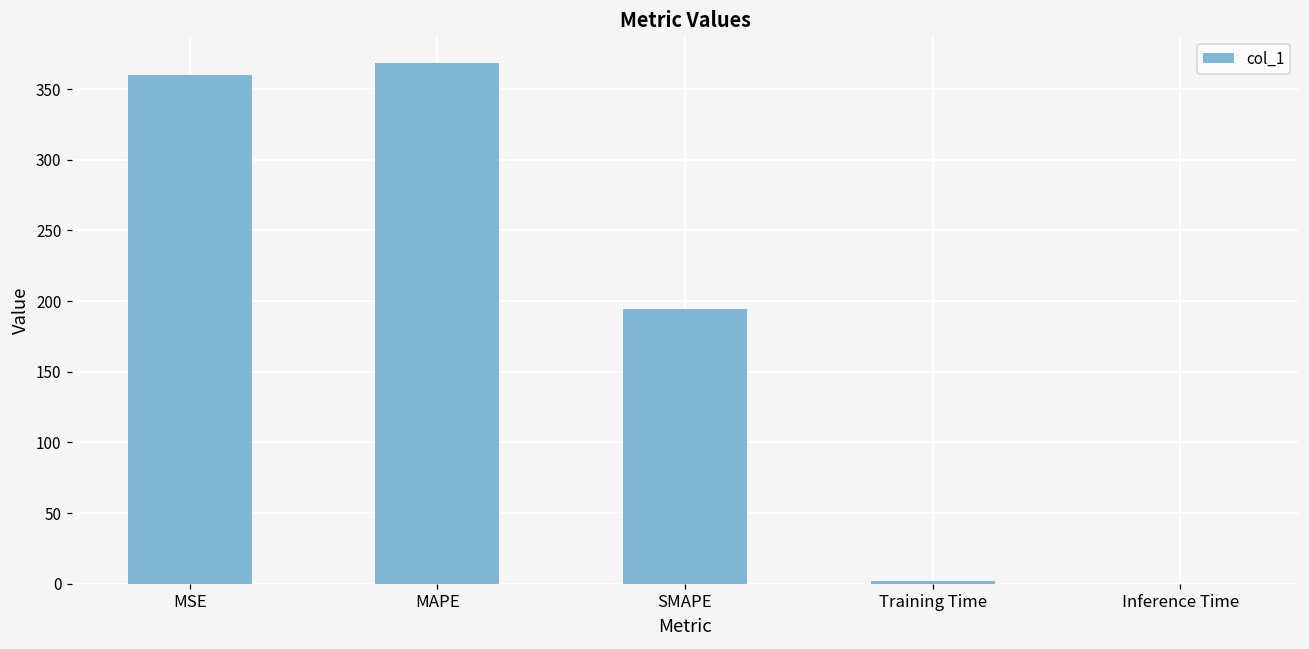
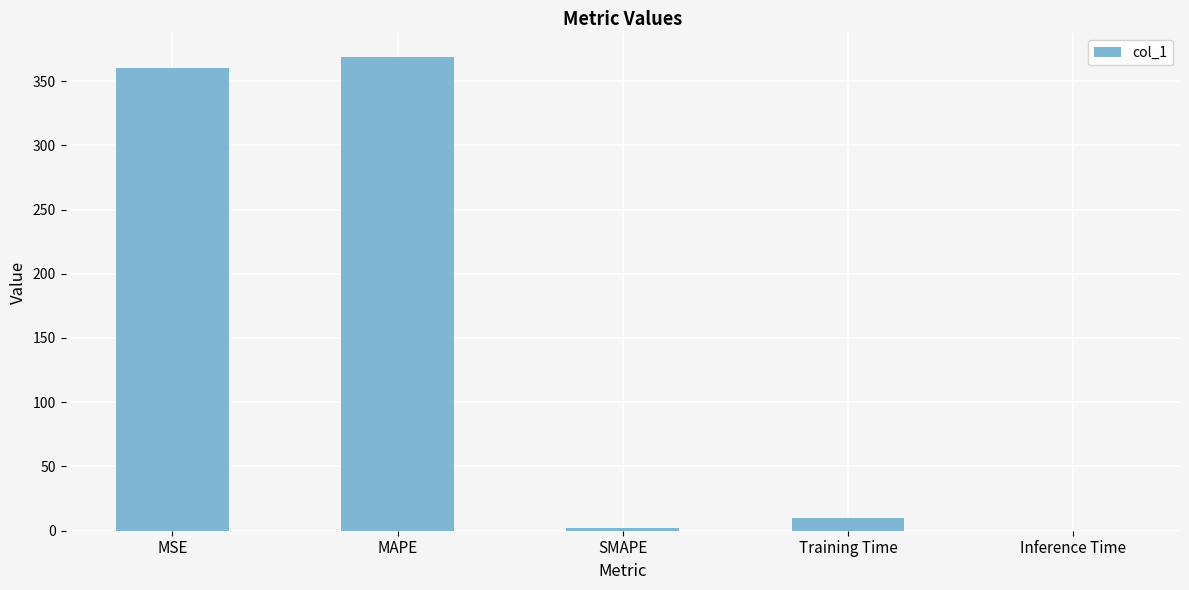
SMAPE: 194 -> 2
Training Time: 2 -> 10
